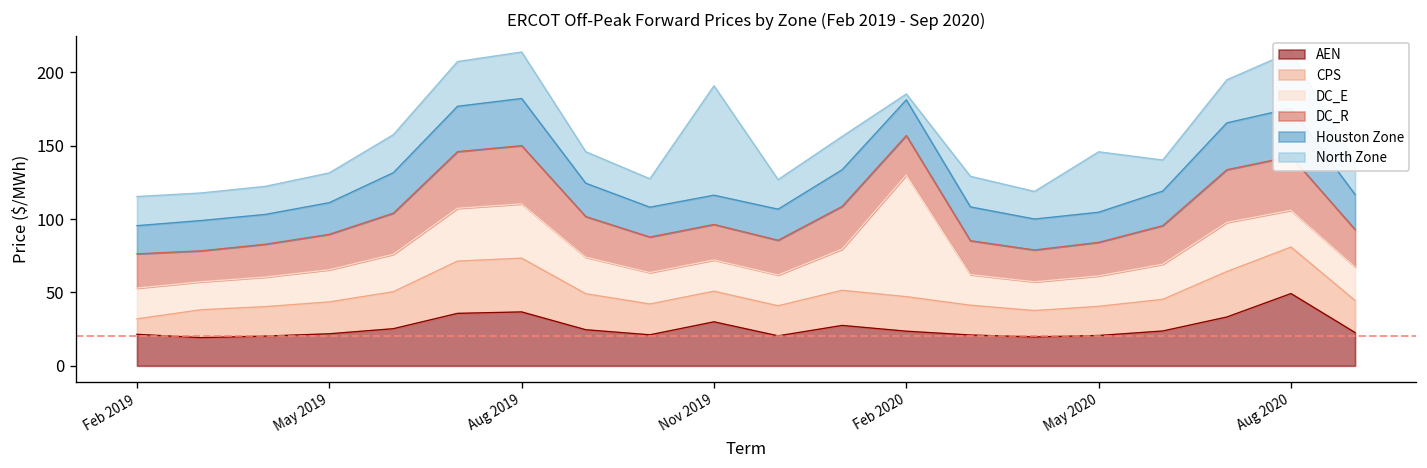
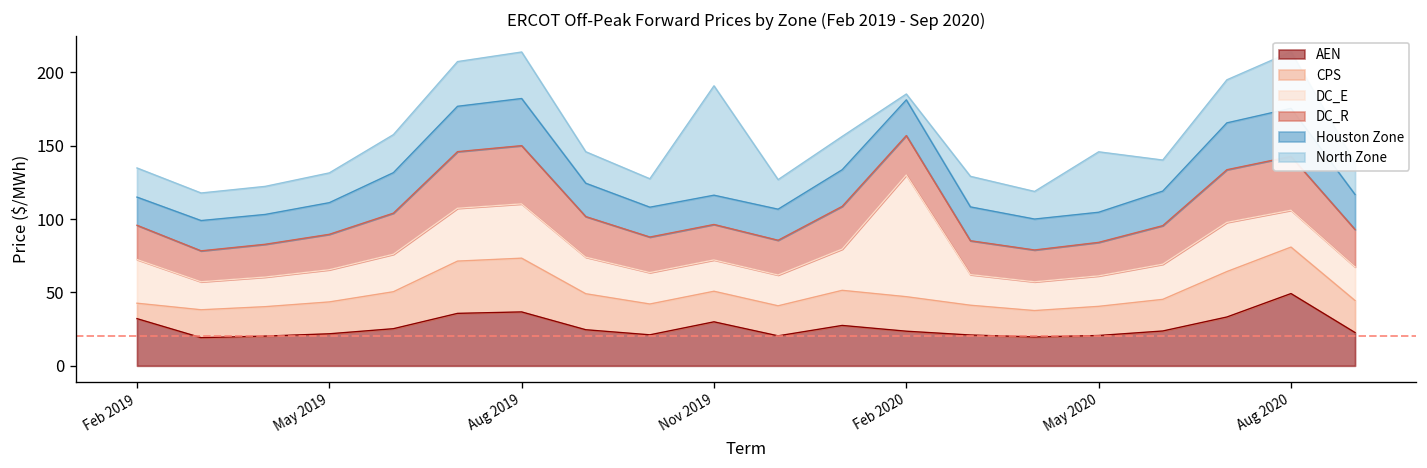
AEN, Feb 2019: 21 -> 32
DC_E, Feb 2019: 21 -> 30
